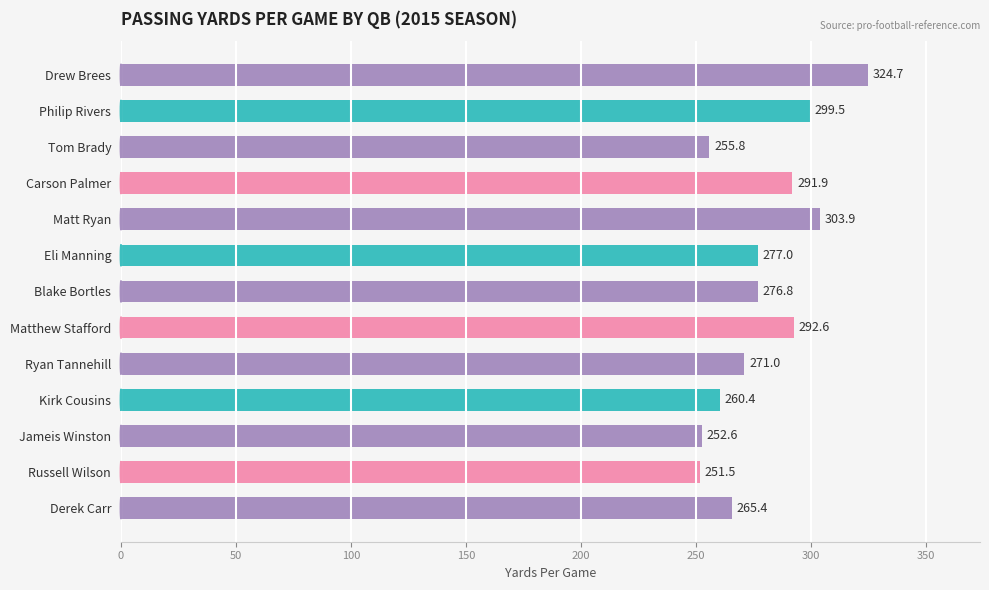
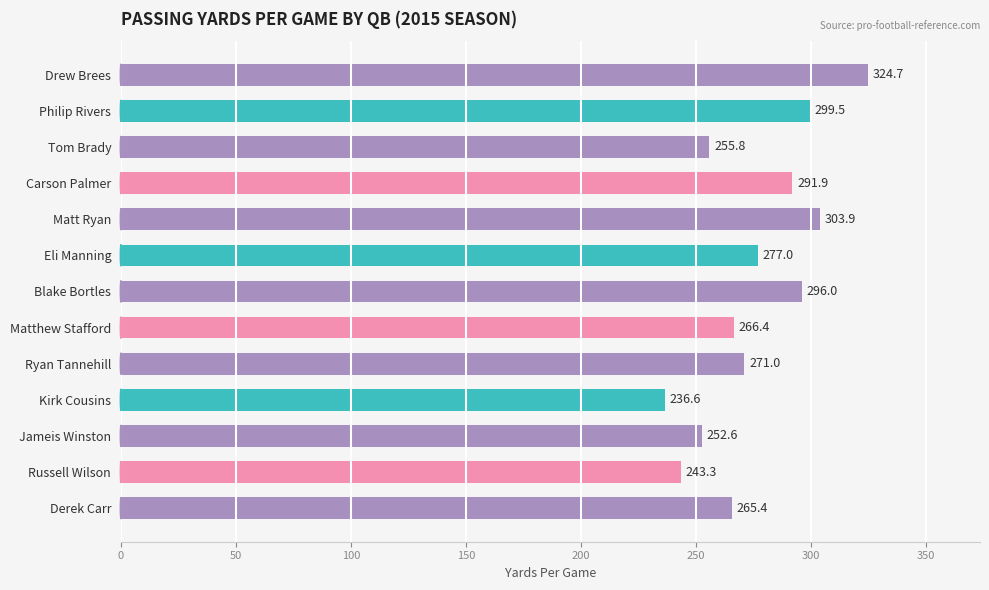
Blake Bortles: 276.8 -> 296.0
Matthew Stafford: 292.6 -> 266.4
Kirk Cousins: 260.4 -> 236.6
Russell Wilson: 251.5 -> 243.3
